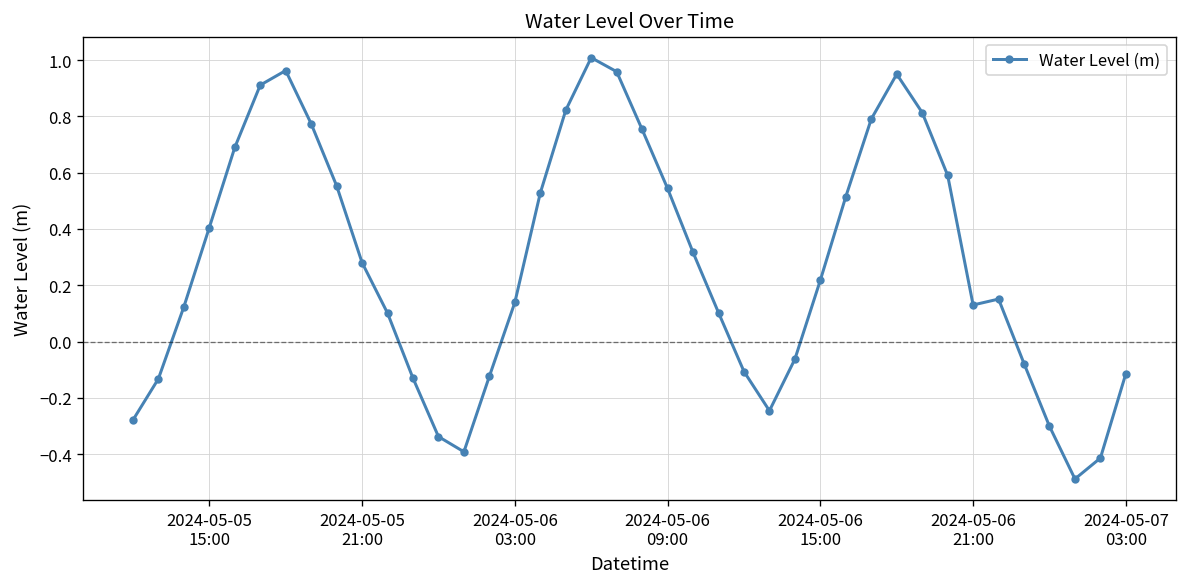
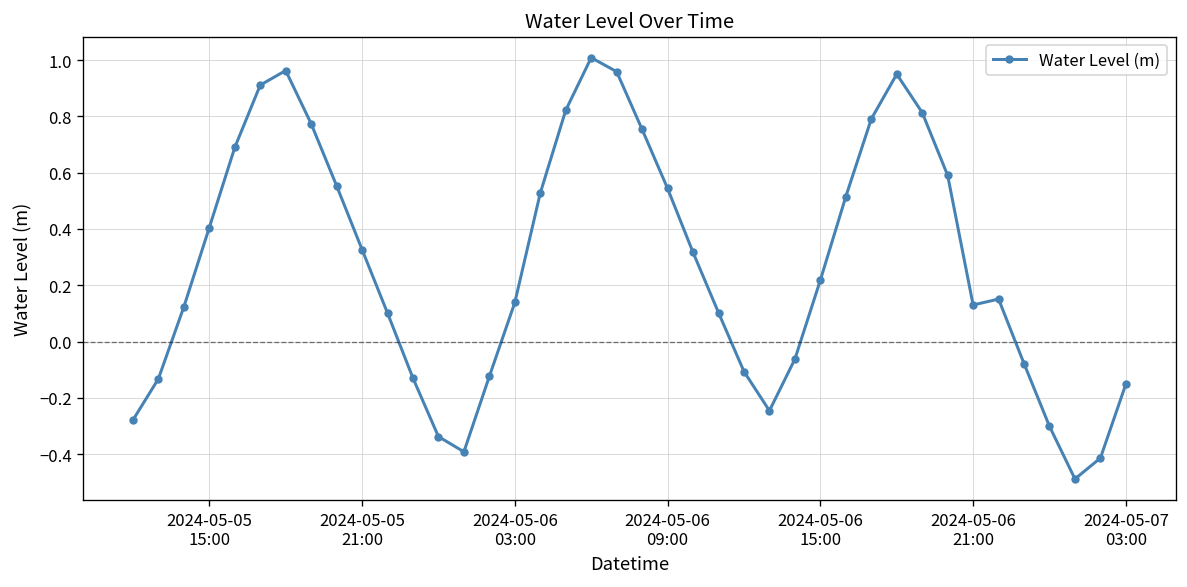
2024-05-05 21:00: 0.28 -> 0.33
2024-05-07 03:00: -0.11 -> -0.15
